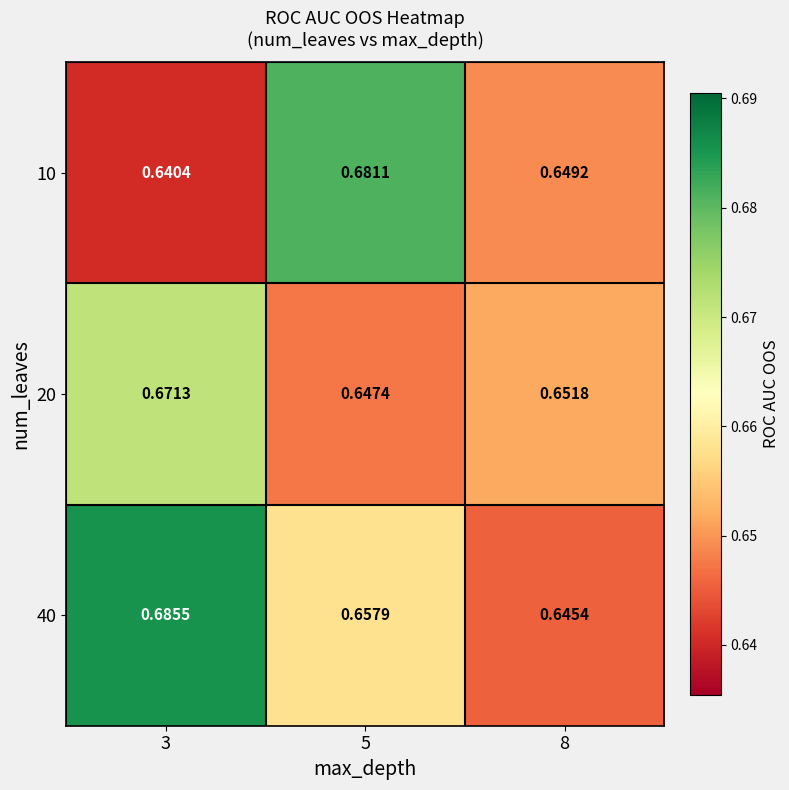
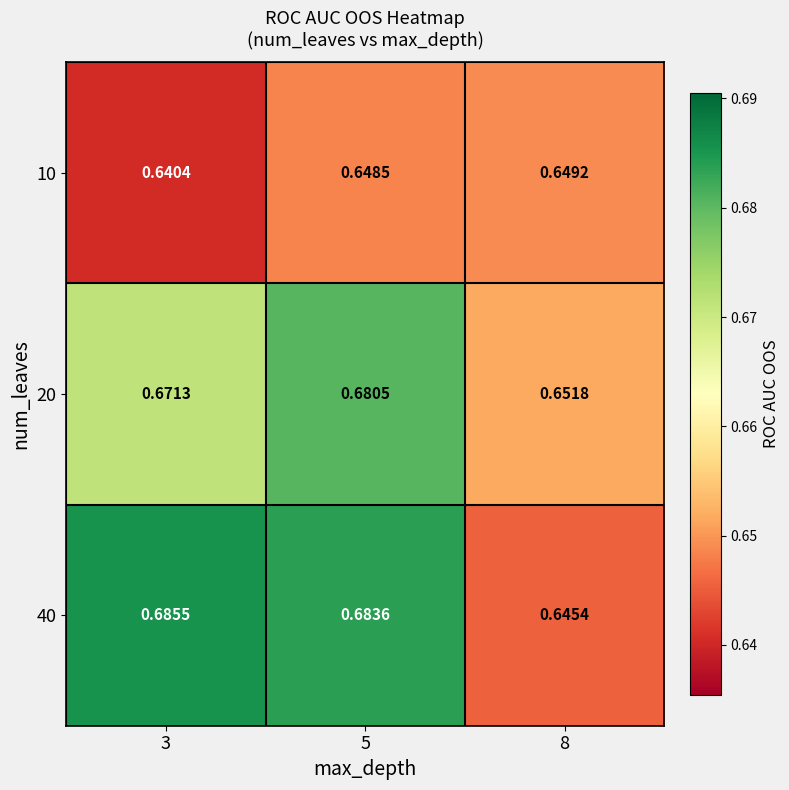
10, 5: 0.6811 -> 0.6485
20, 5: 0.6474 -> 0.6805
40, 5: 0.6579 -> 0.6836
